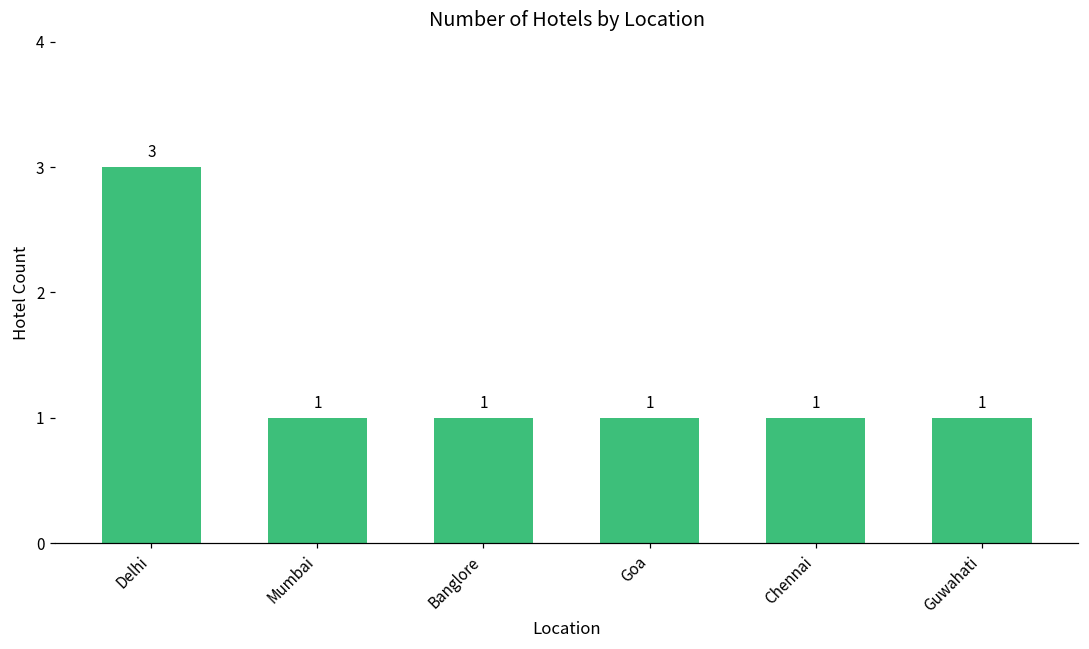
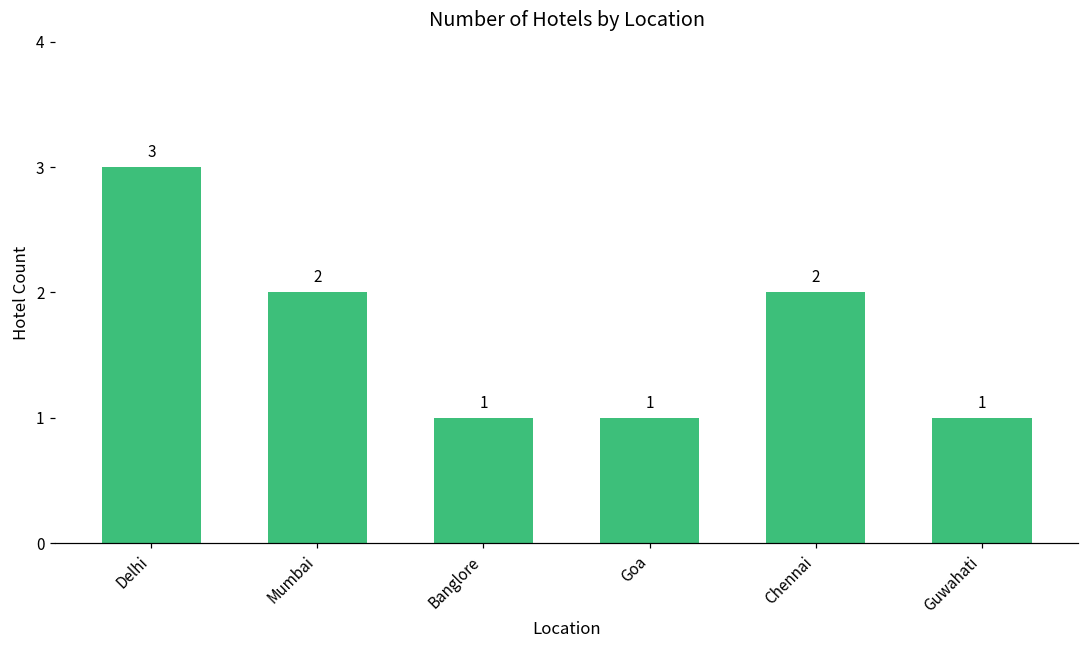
Mumbai: 1 -> 2
Chennai: 1 -> 2
